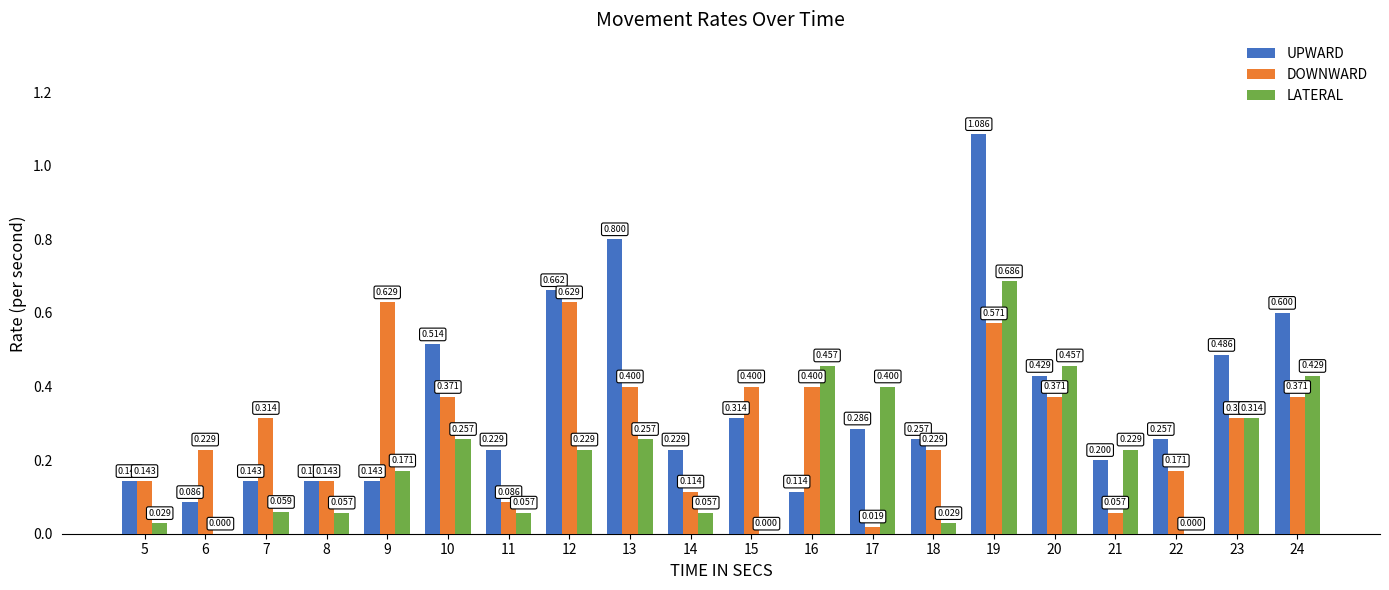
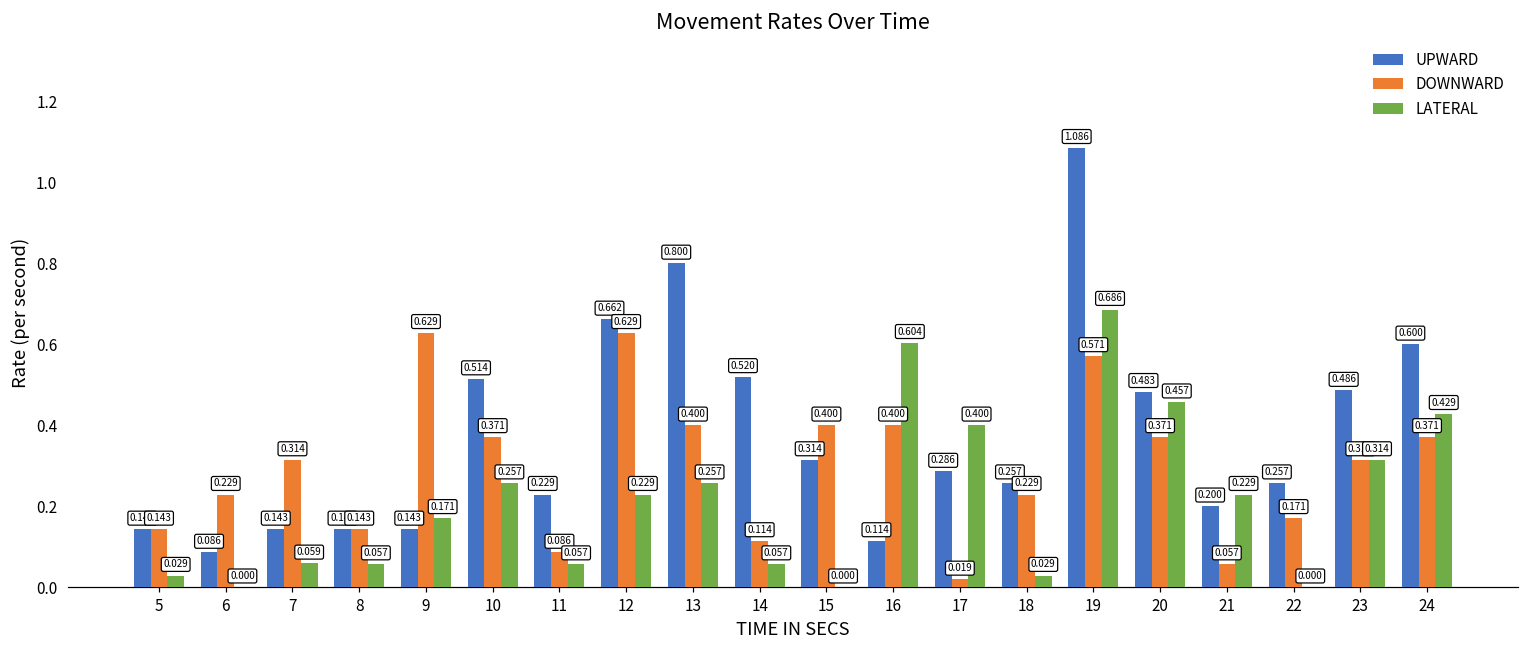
UPWARD, 14: 0.229 -> 0.520
LATERAL, 16: 0.457 -> 0.604
UPWARD, 20: 0.429 -> 0.483
